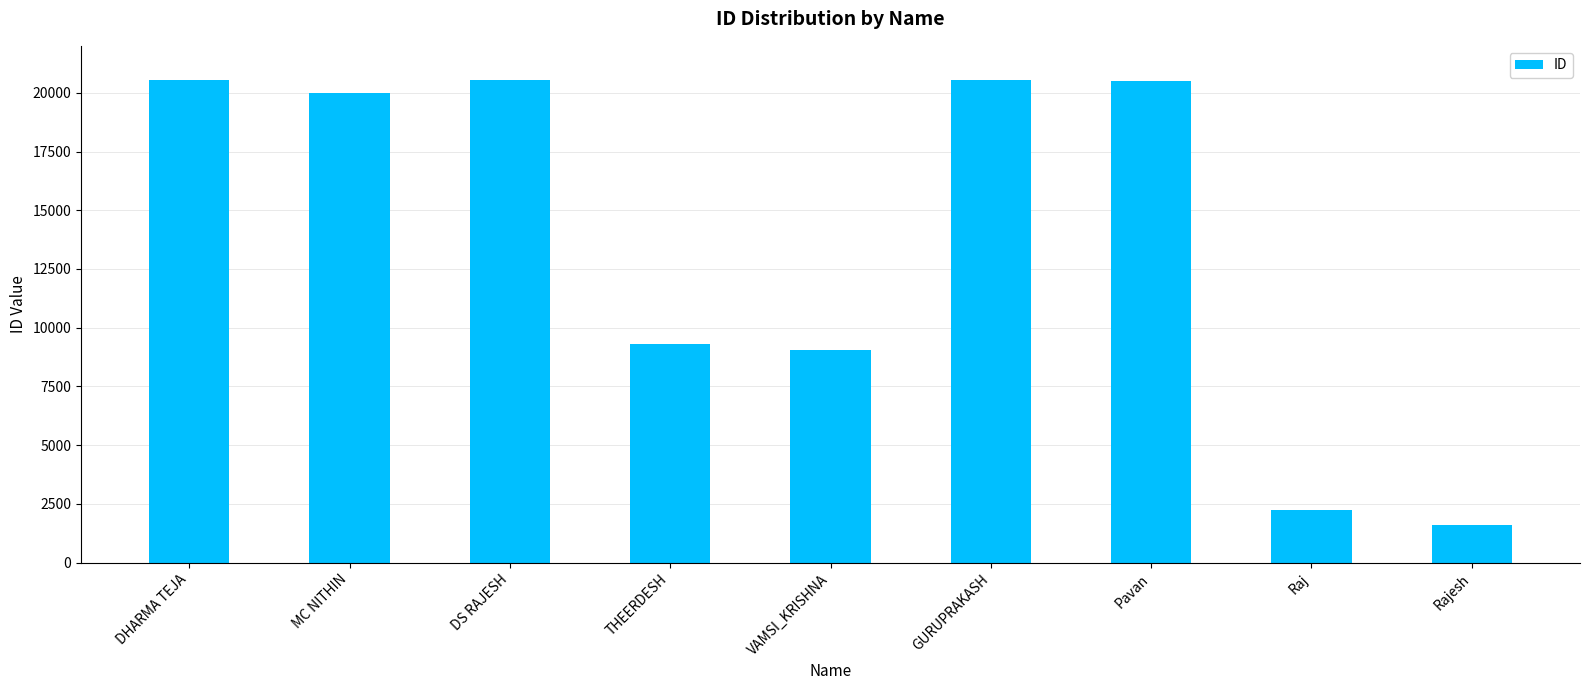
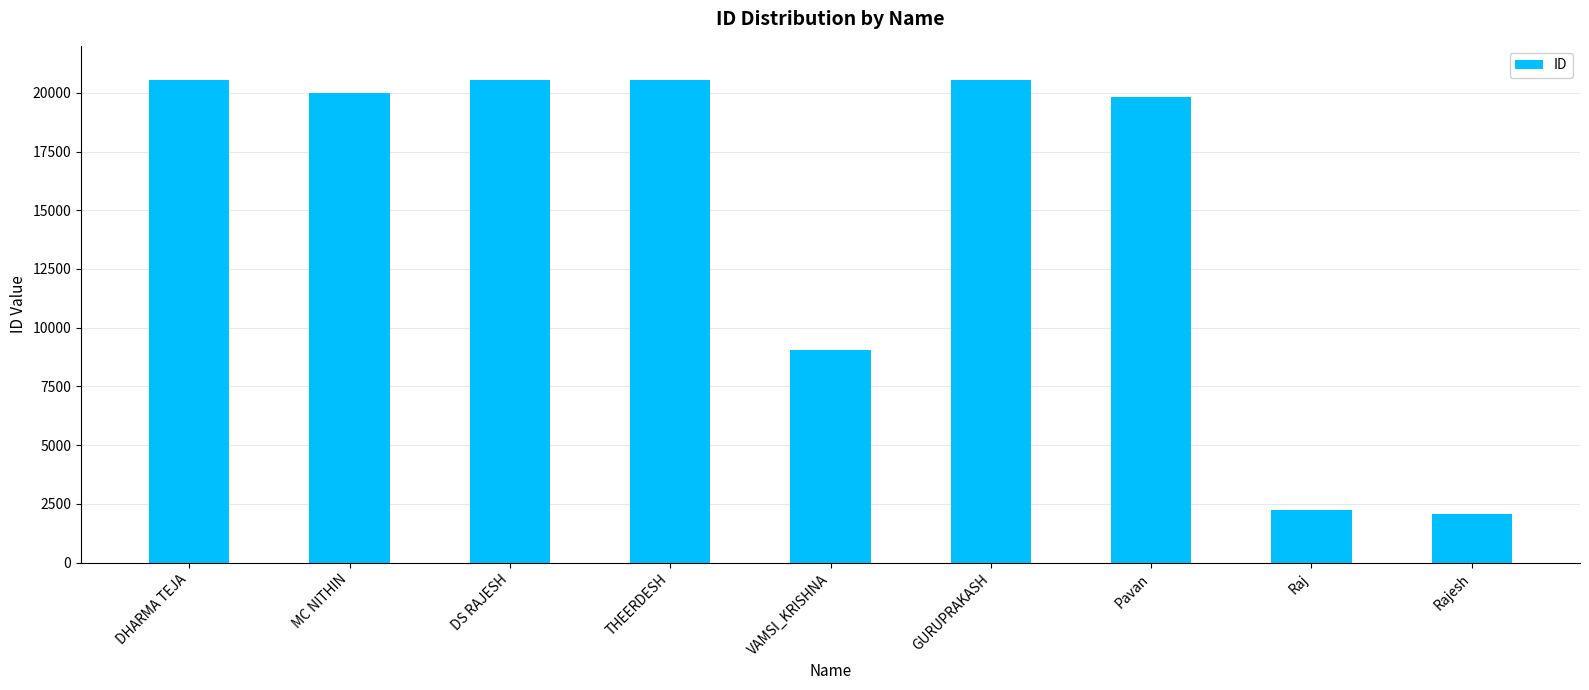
THEERDESH: 9300 -> 20500
Pavan: 20500 -> 19800
Rajesh: 1600 -> 2100
